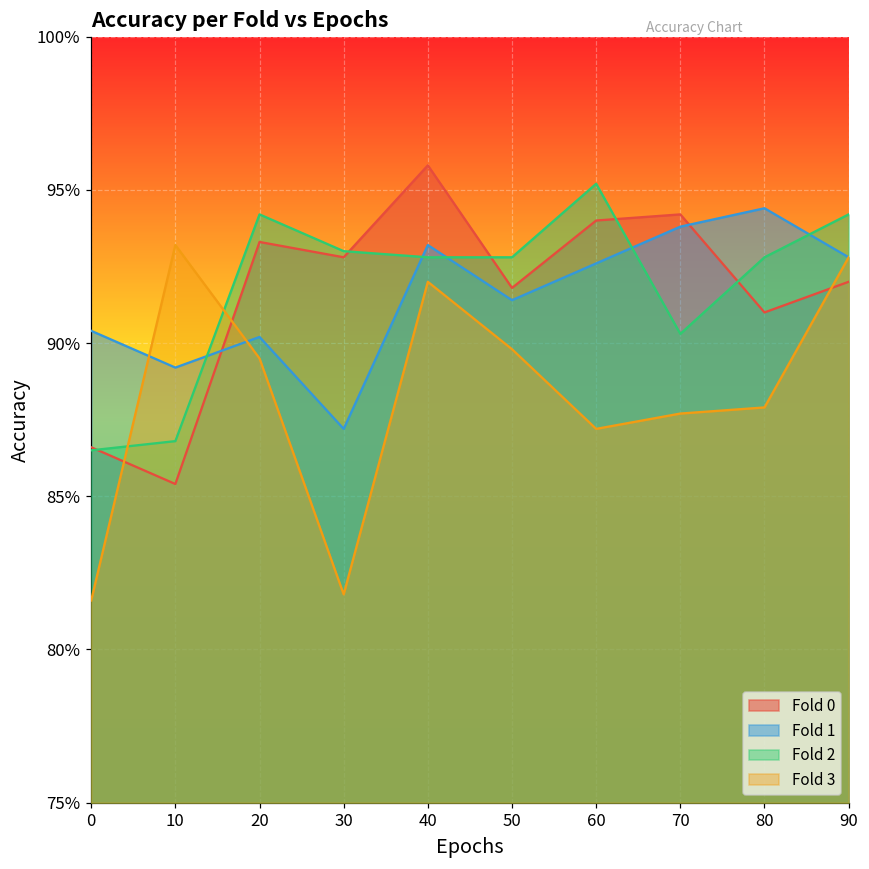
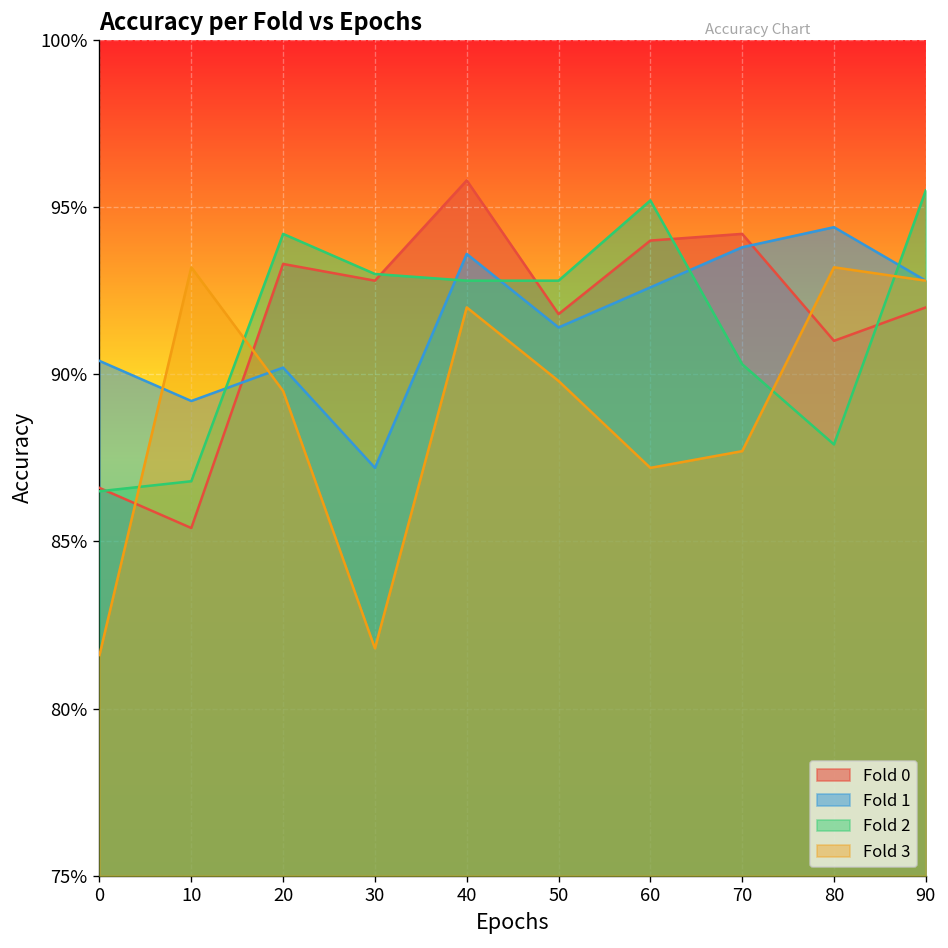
Fold 1, 40: 93.2% -> 93.6%
Fold 2, 80: 92.8% -> 87.9%
Fold 3, 80: 87.9% -> 93.2%
Fold 2, 90: 94.2% -> 95.5%
